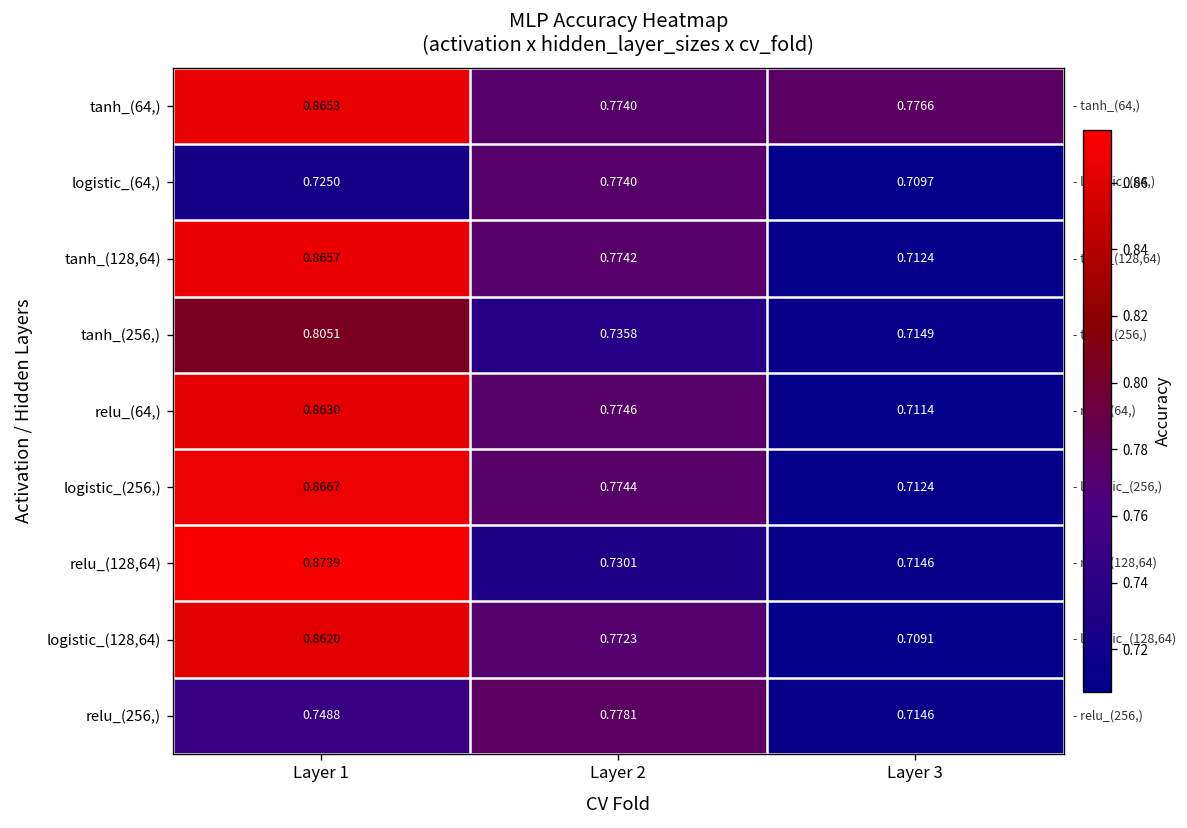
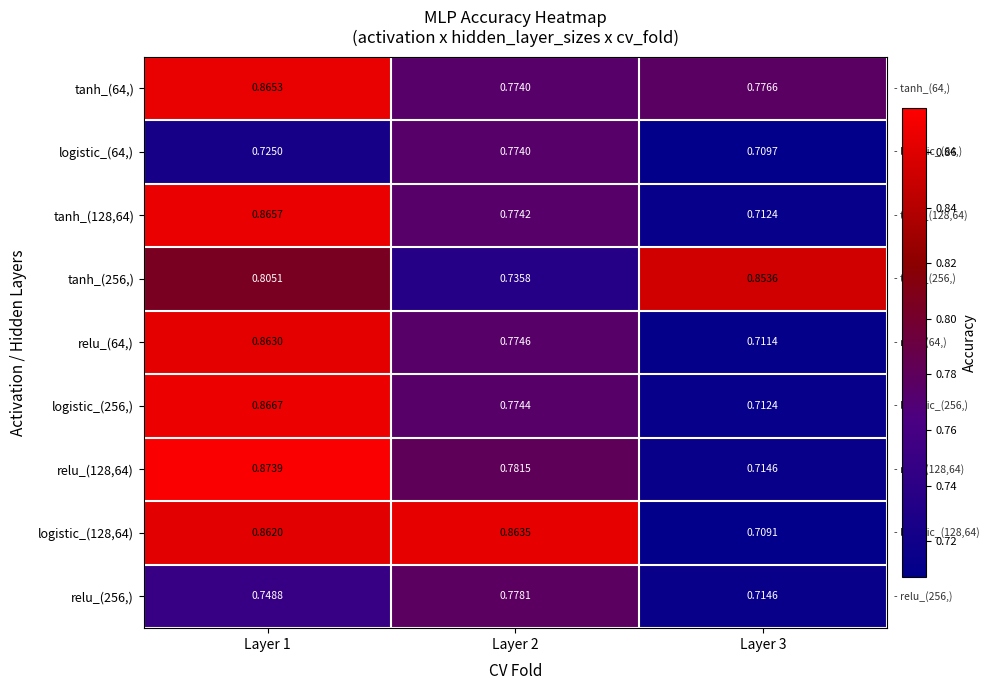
tanh_(256,), Layer 3: 0.7149 -> 0.8536
relu_(128,64), Layer 2: 0.7301 -> 0.7815
logistic_(128,64), Layer 2: 0.7723 -> 0.8635
